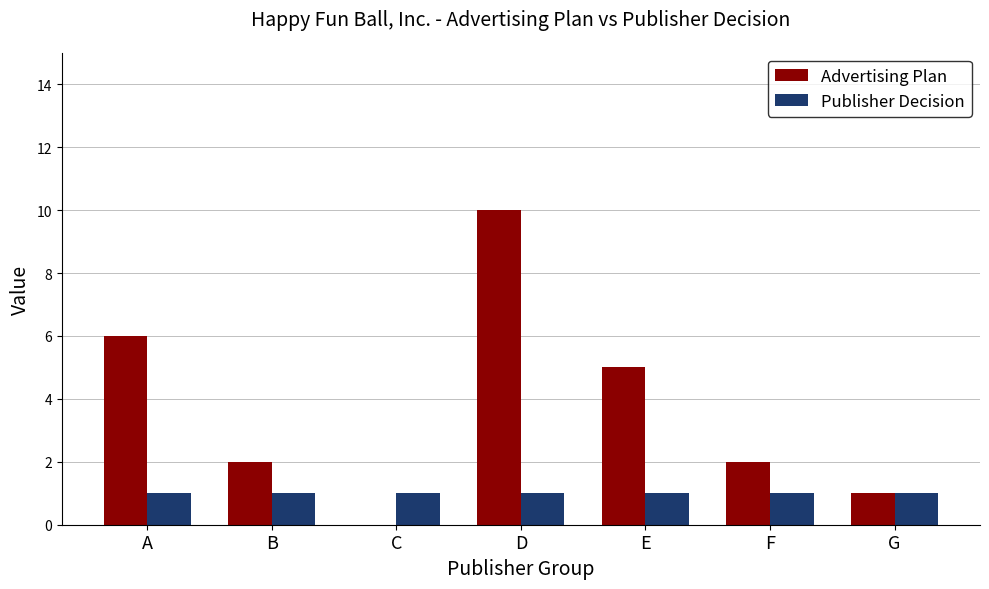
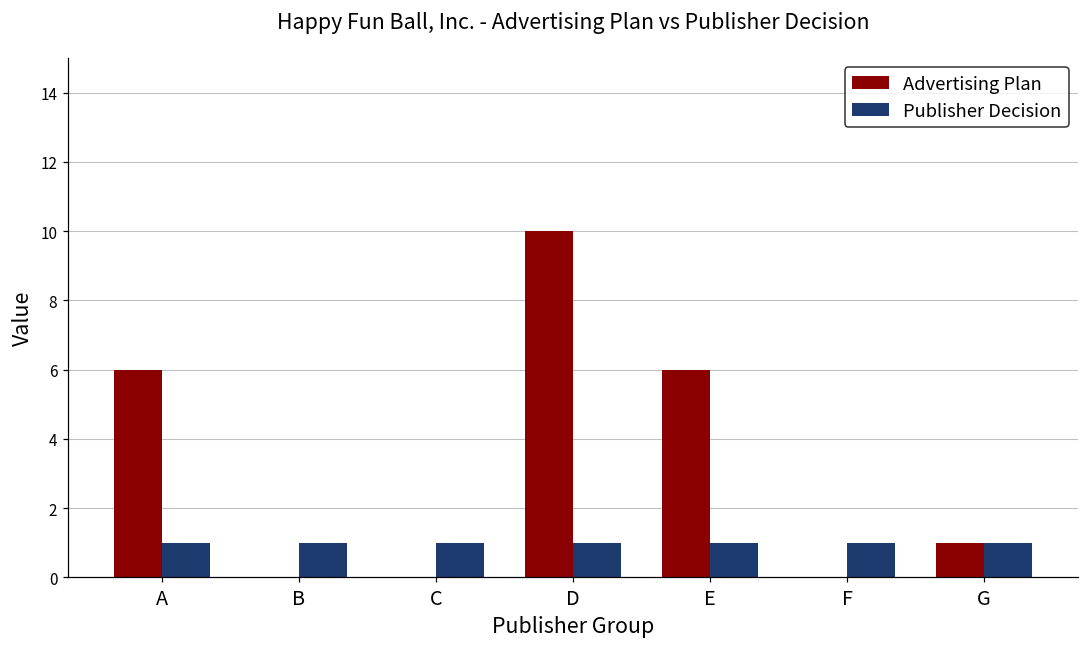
Advertising Plan, B: 2 -> 0
Advertising Plan, E: 5 -> 6
Advertising Plan, F: 2 -> 0
